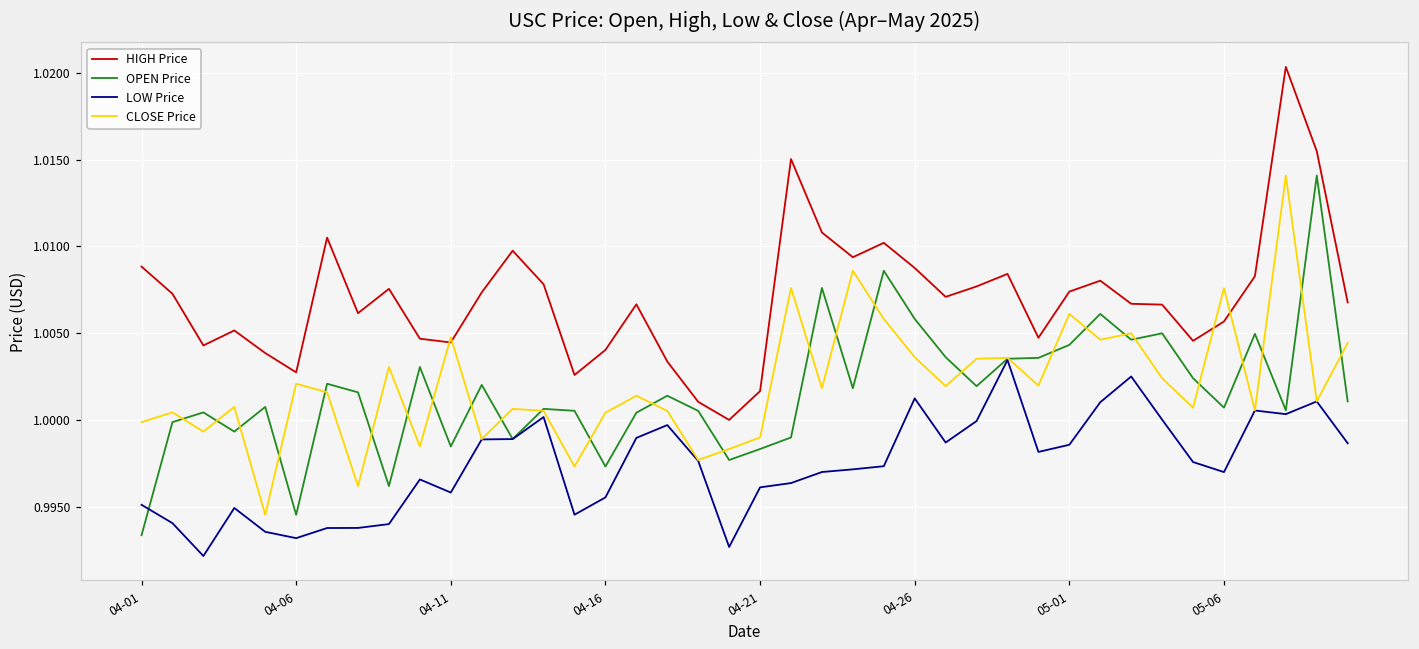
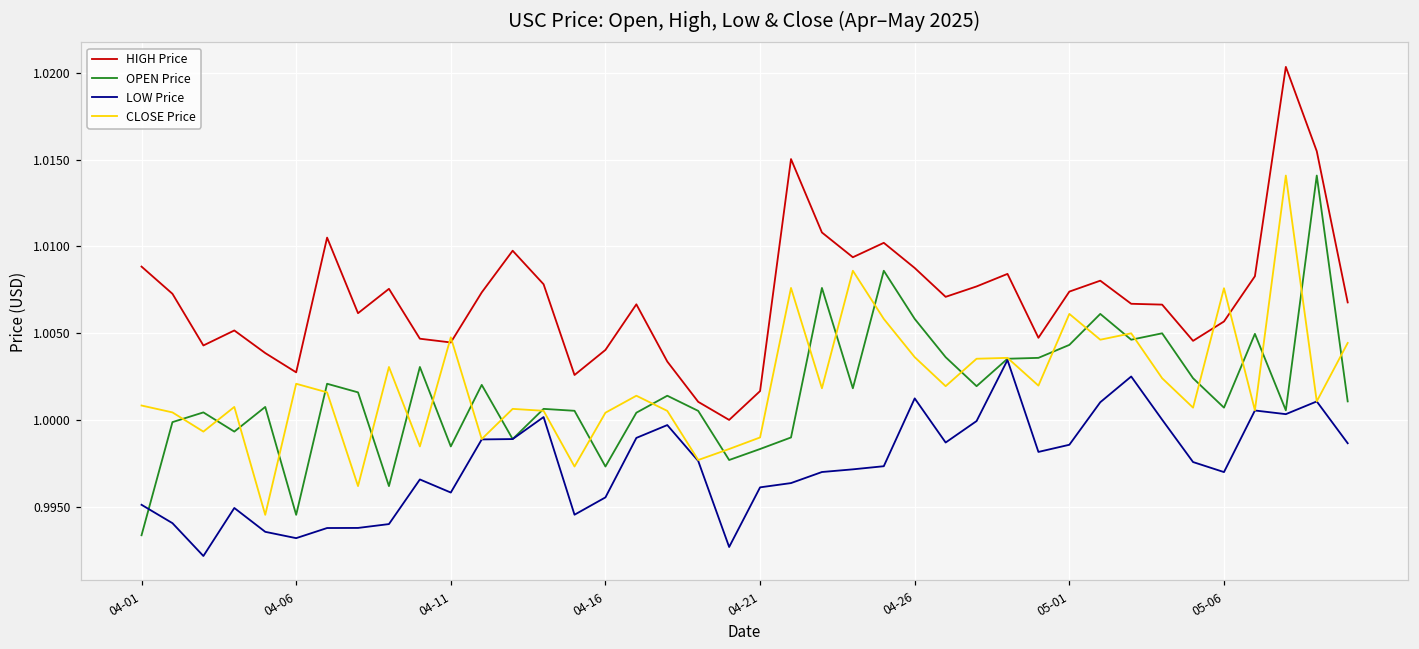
CLOSE Price, 04-01: 0.9999 -> 1.0008
